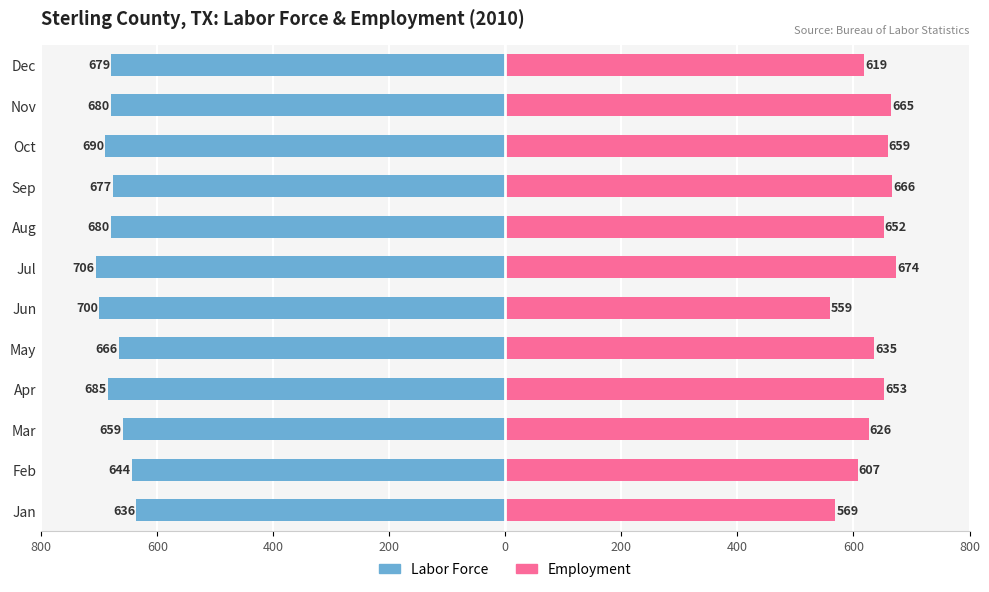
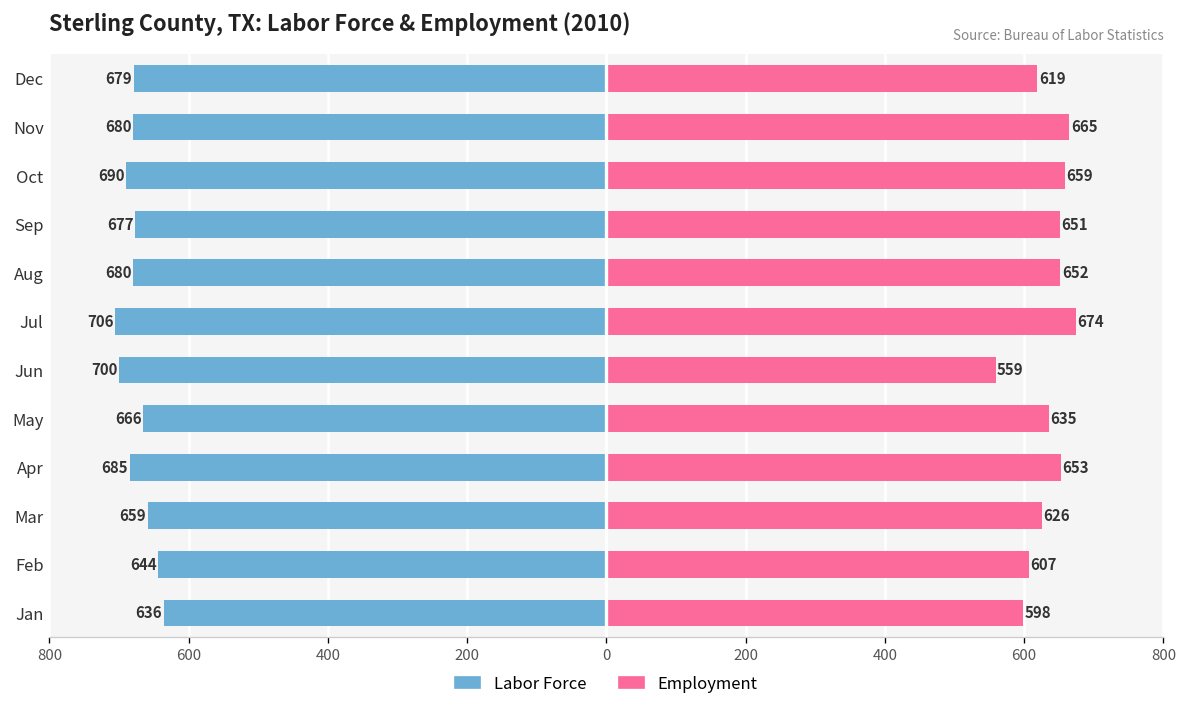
Employment, Sep: 666 -> 651
Employment, Jan: 569 -> 598
